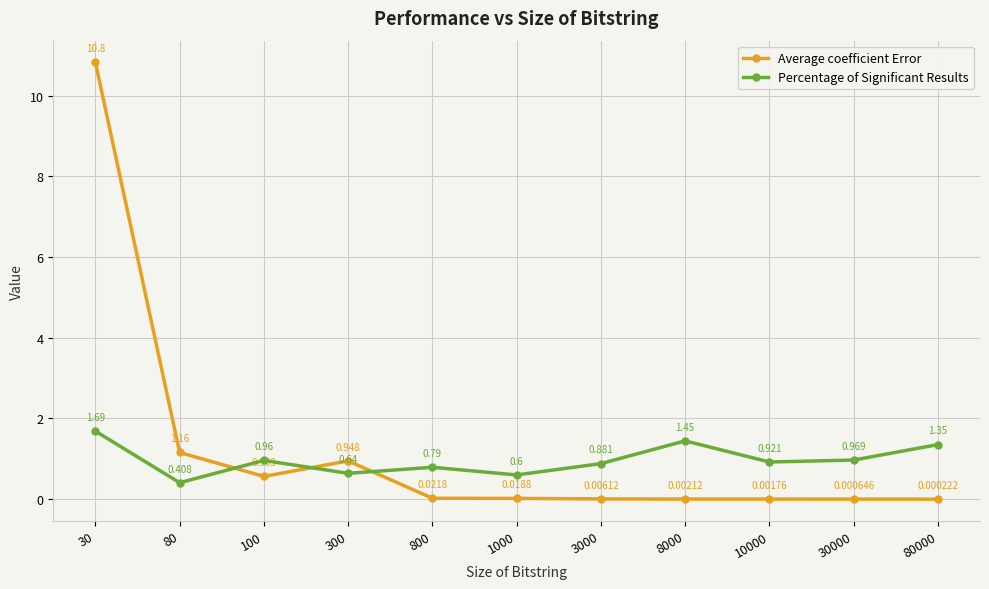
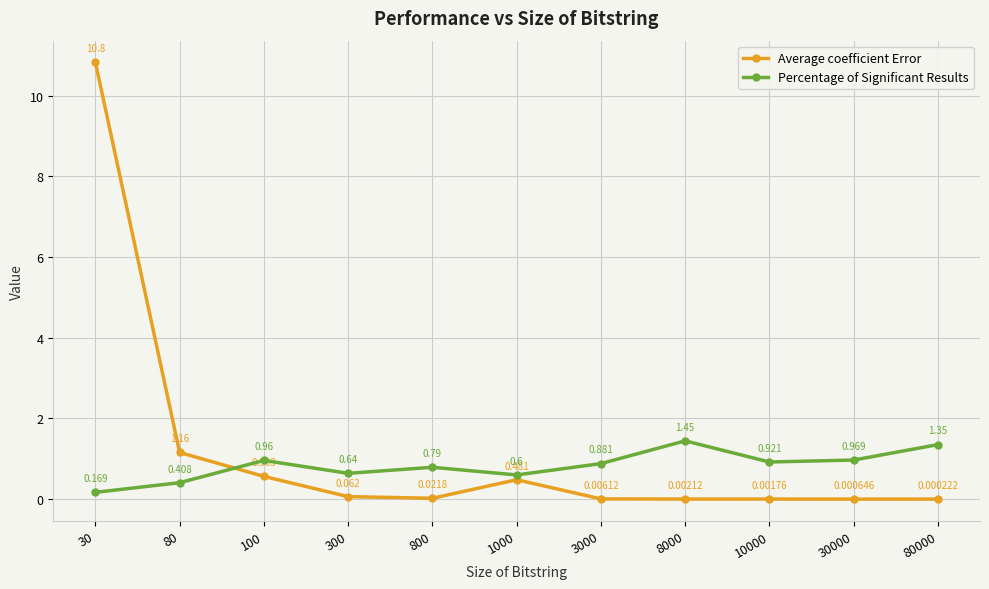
Percentage of Significant Results, 30: 1.69 -> 0.169
Average coefficient Error, 300: 0.948 -> 0.062
Average coefficient Error, 1000: 0.0188 -> 0.481
